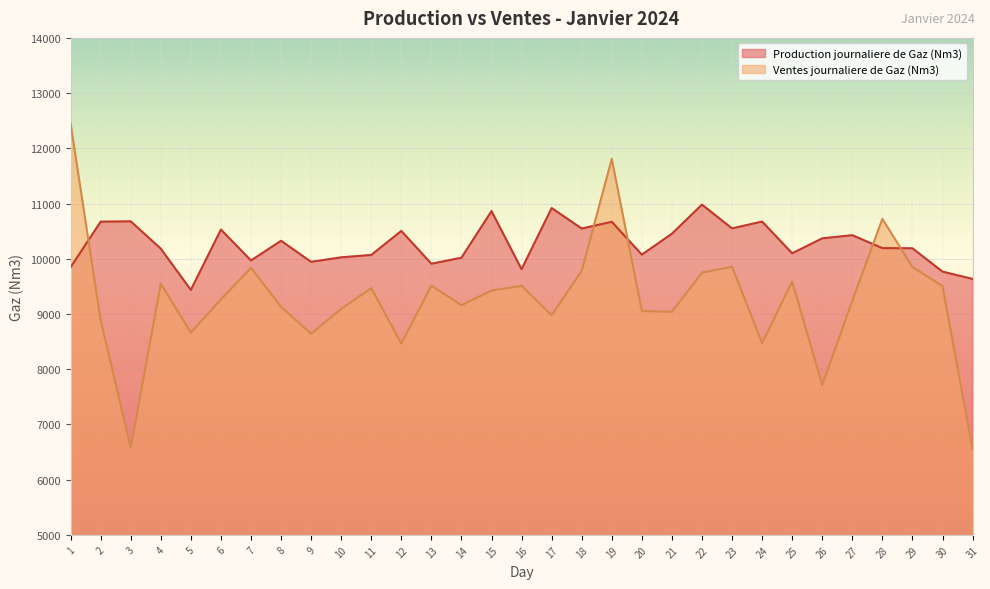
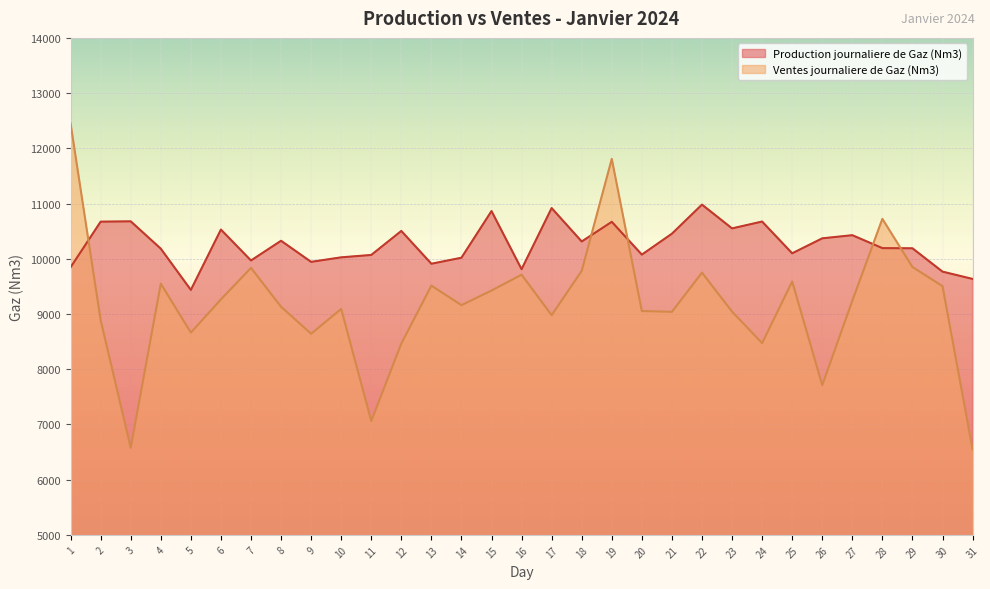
Ventes journaliere de Gaz (Nm3), 11: 9500 -> 7100
Ventes journaliere de Gaz (Nm3), 16: 9500 -> 9700
Production journaliere de Gaz (Nm3), 18: 10500 -> 10300
Ventes journaliere de Gaz (Nm3), 23: 9900 -> 9000
